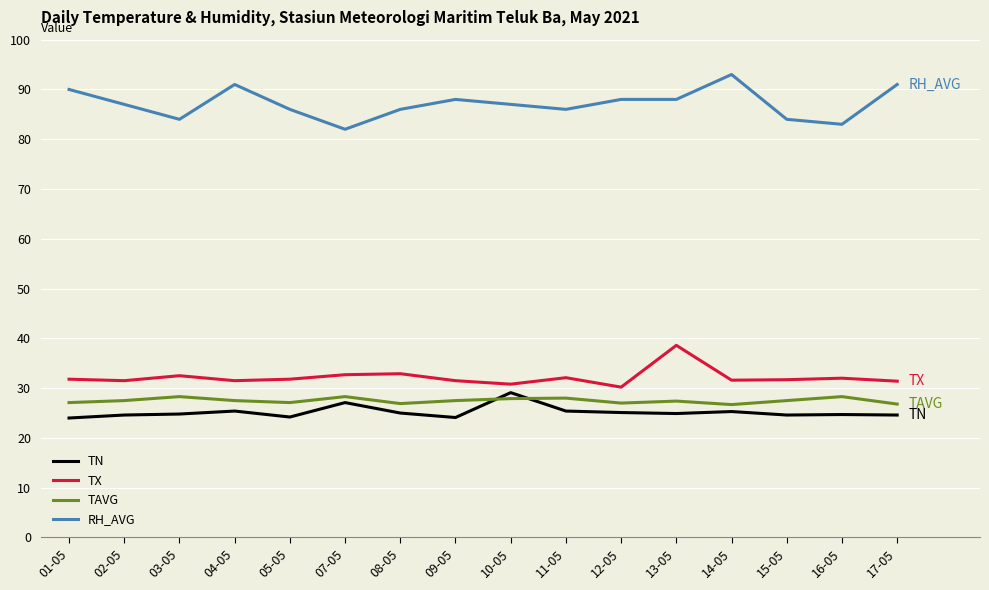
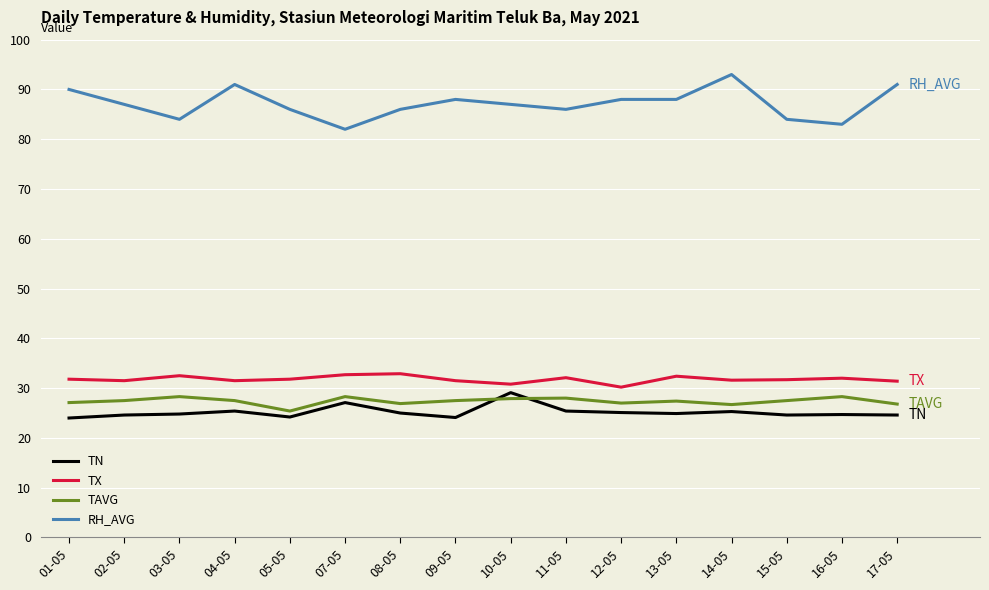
TAVG, 05-05: 27 -> 25
TX, 13-05: 39 -> 32
